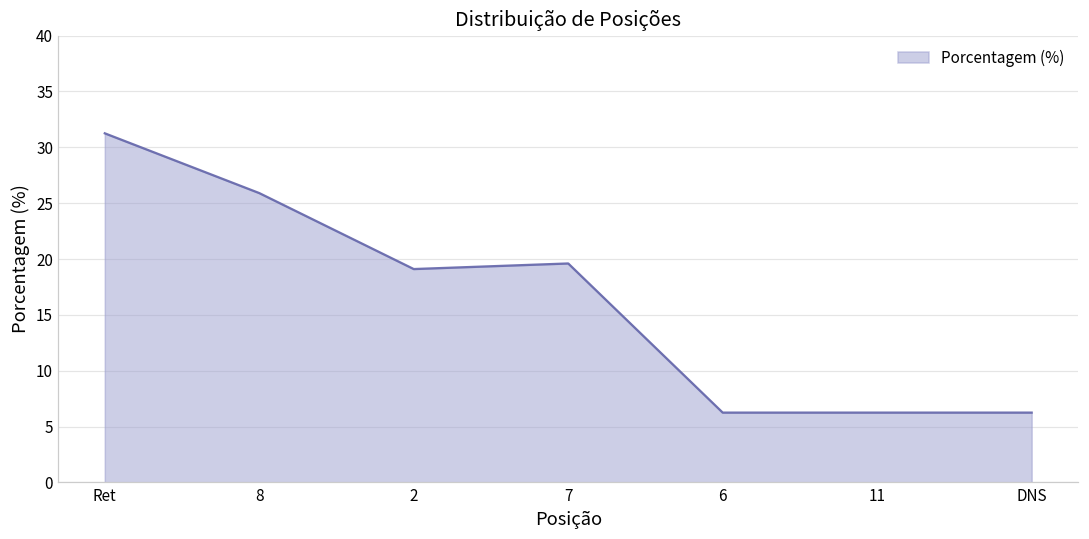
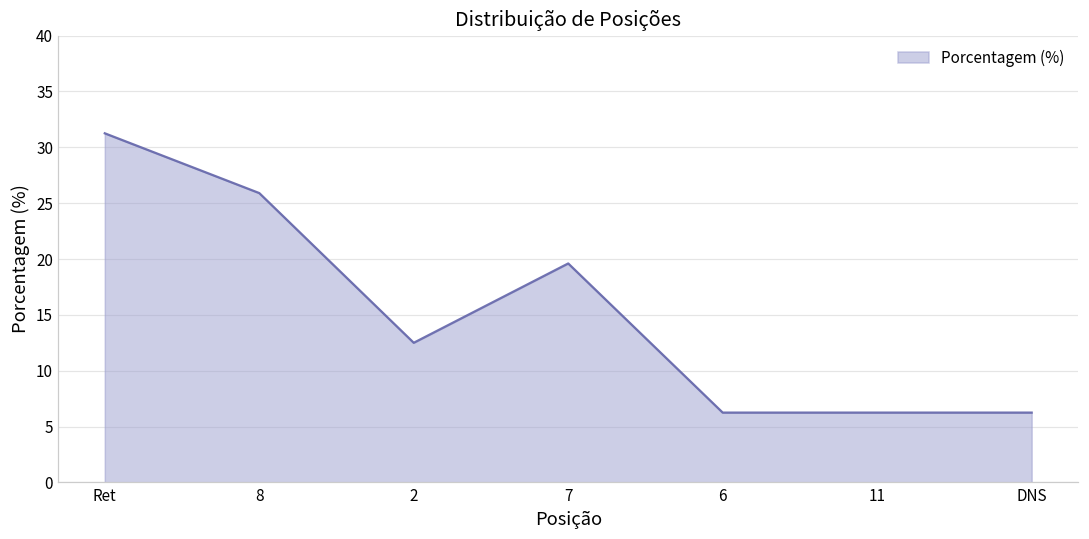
2: 19.1 -> 12.5
